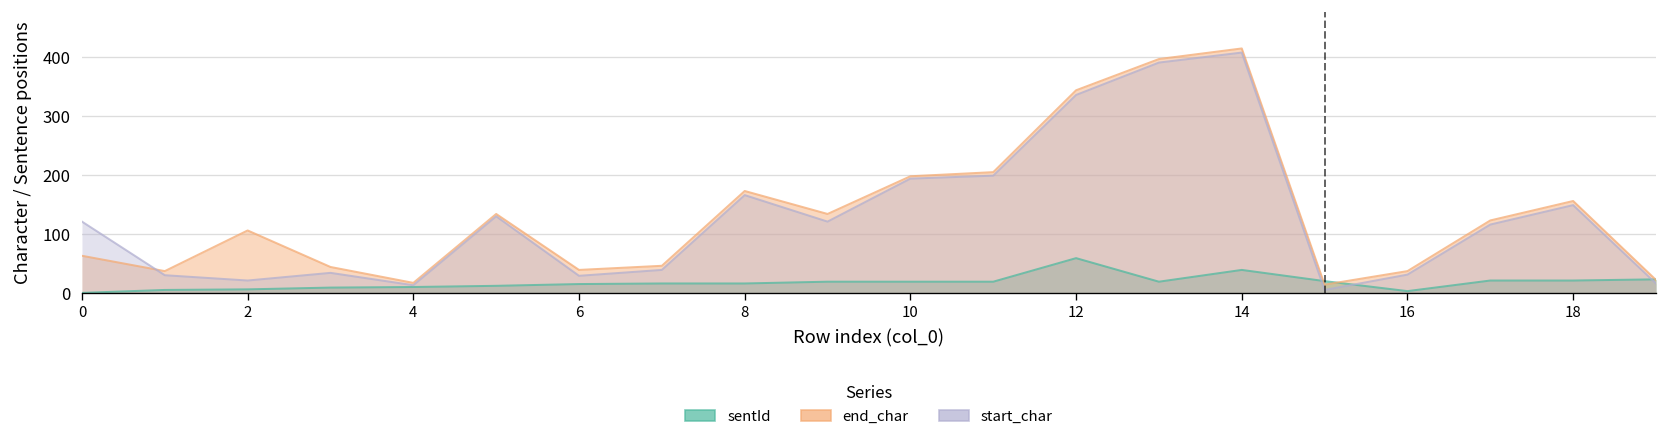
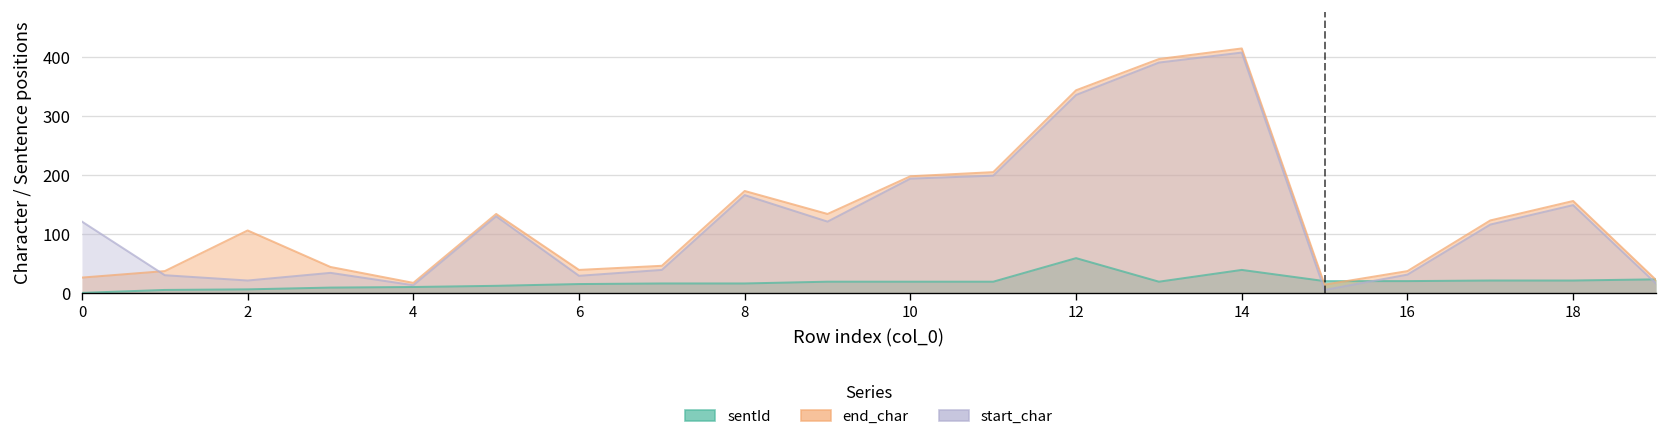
end_char, 0: 60 -> 30
sentId, 16: 0 -> 20
